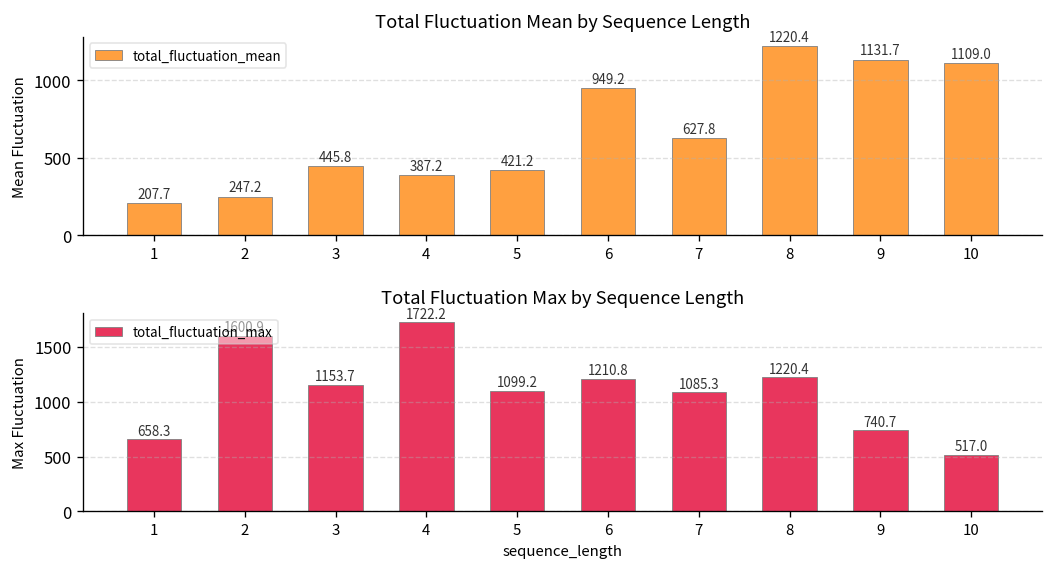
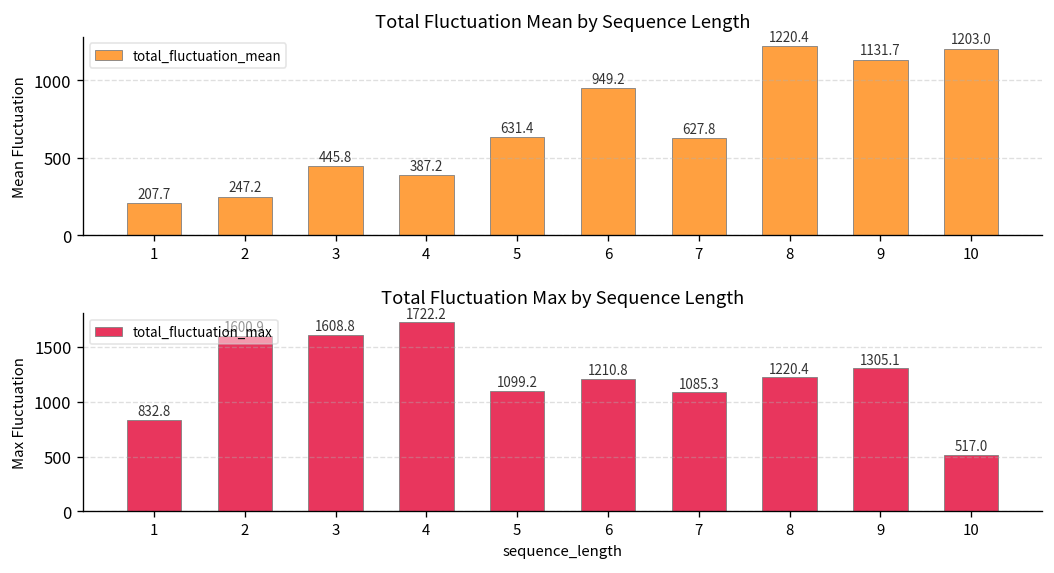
Total Fluctuation Mean by Sequence Length, 5: 421.2 -> 631.4
Total Fluctuation Mean by Sequence Length, 10: 1109.0 -> 1203.0
Total Fluctuation Max by Sequence Length, 1: 658.3 -> 832.8
Total Fluctuation Max by Sequence Length, 3: 1153.7 -> 1608.8
Total Fluctuation Max by Sequence Length, 9: 740.7 -> 1305.1
